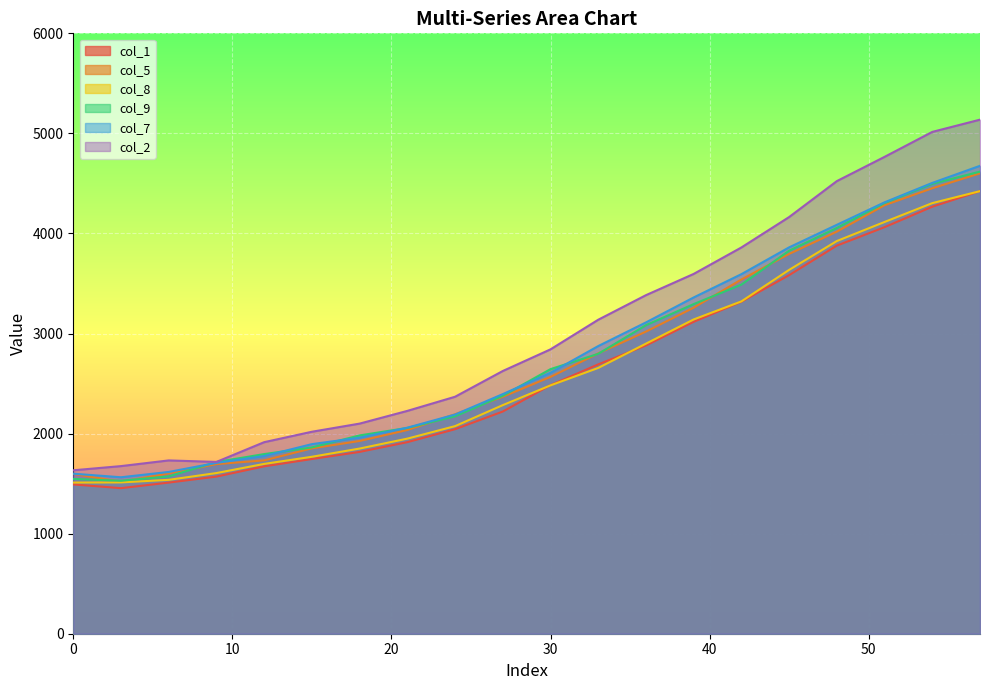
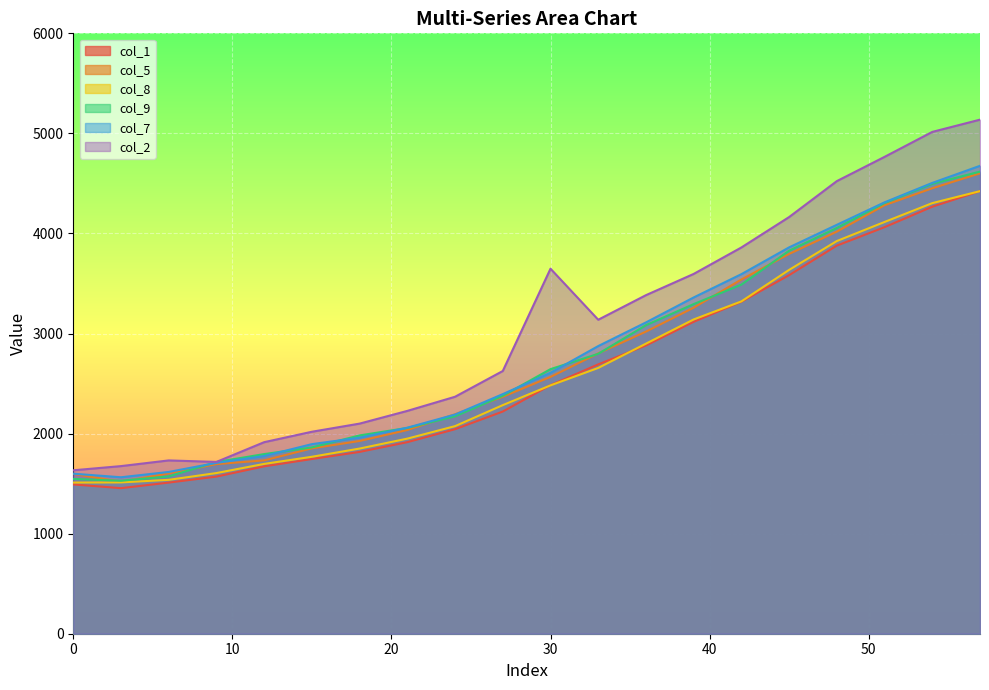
col_2, 30: 2840 -> 3650
